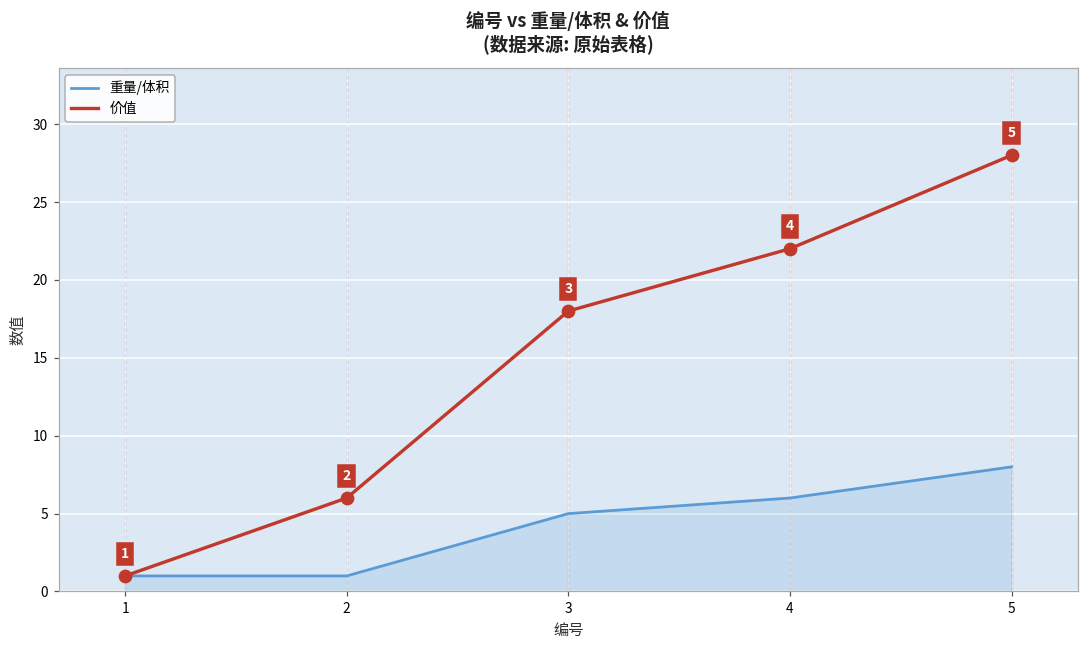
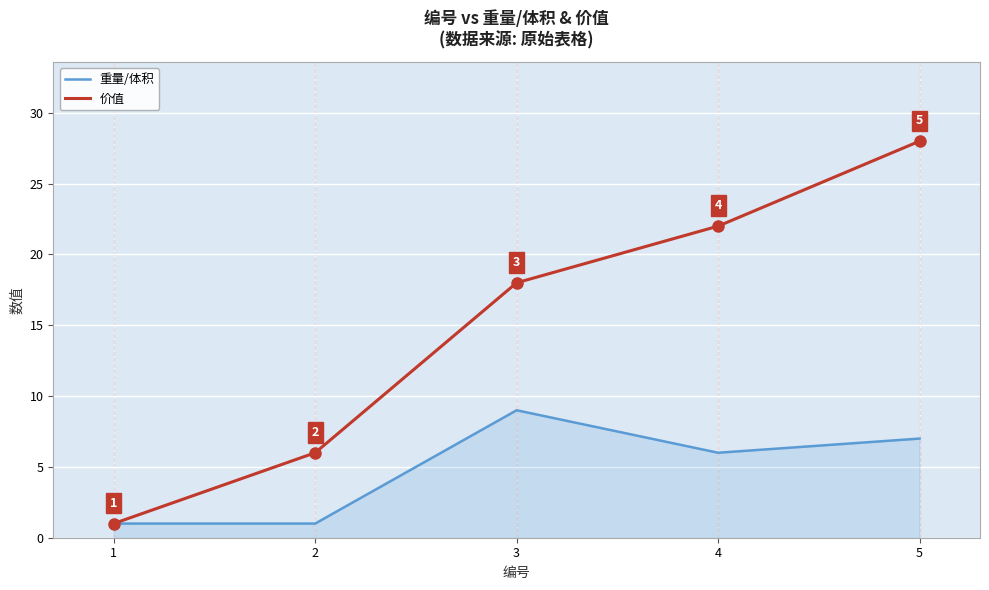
重量/体积, 3: 5 -> 9
重量/体积, 5: 8 -> 7
